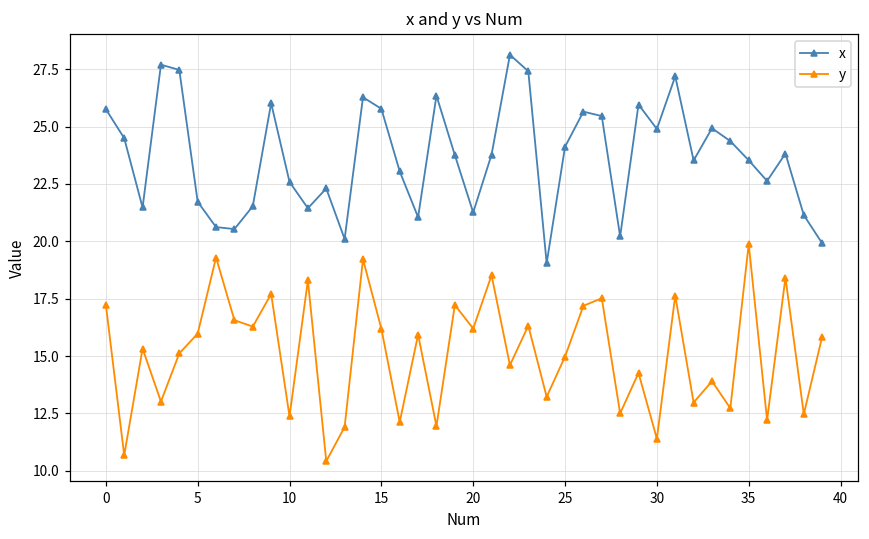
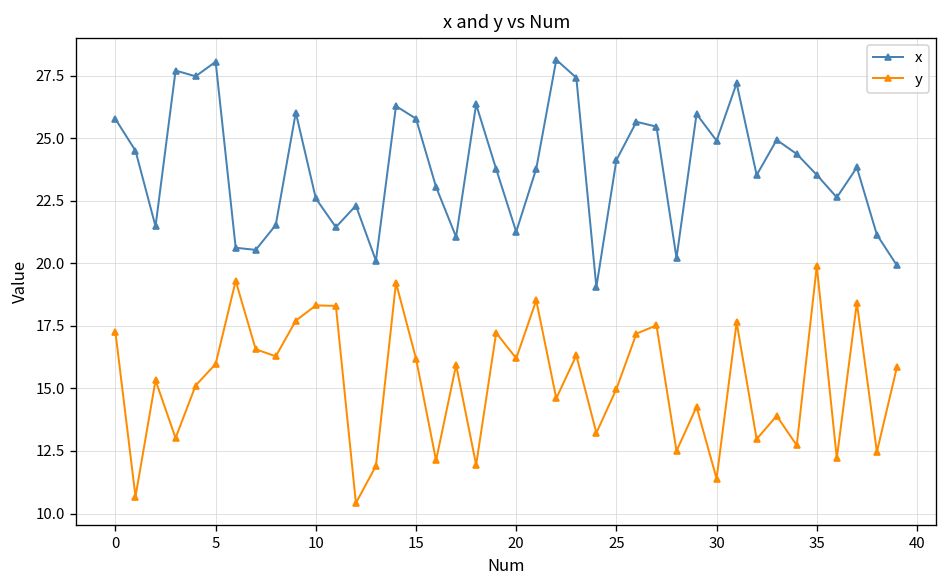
x, 5: 21.7 -> 28.1
y, 10: 12.4 -> 18.3
